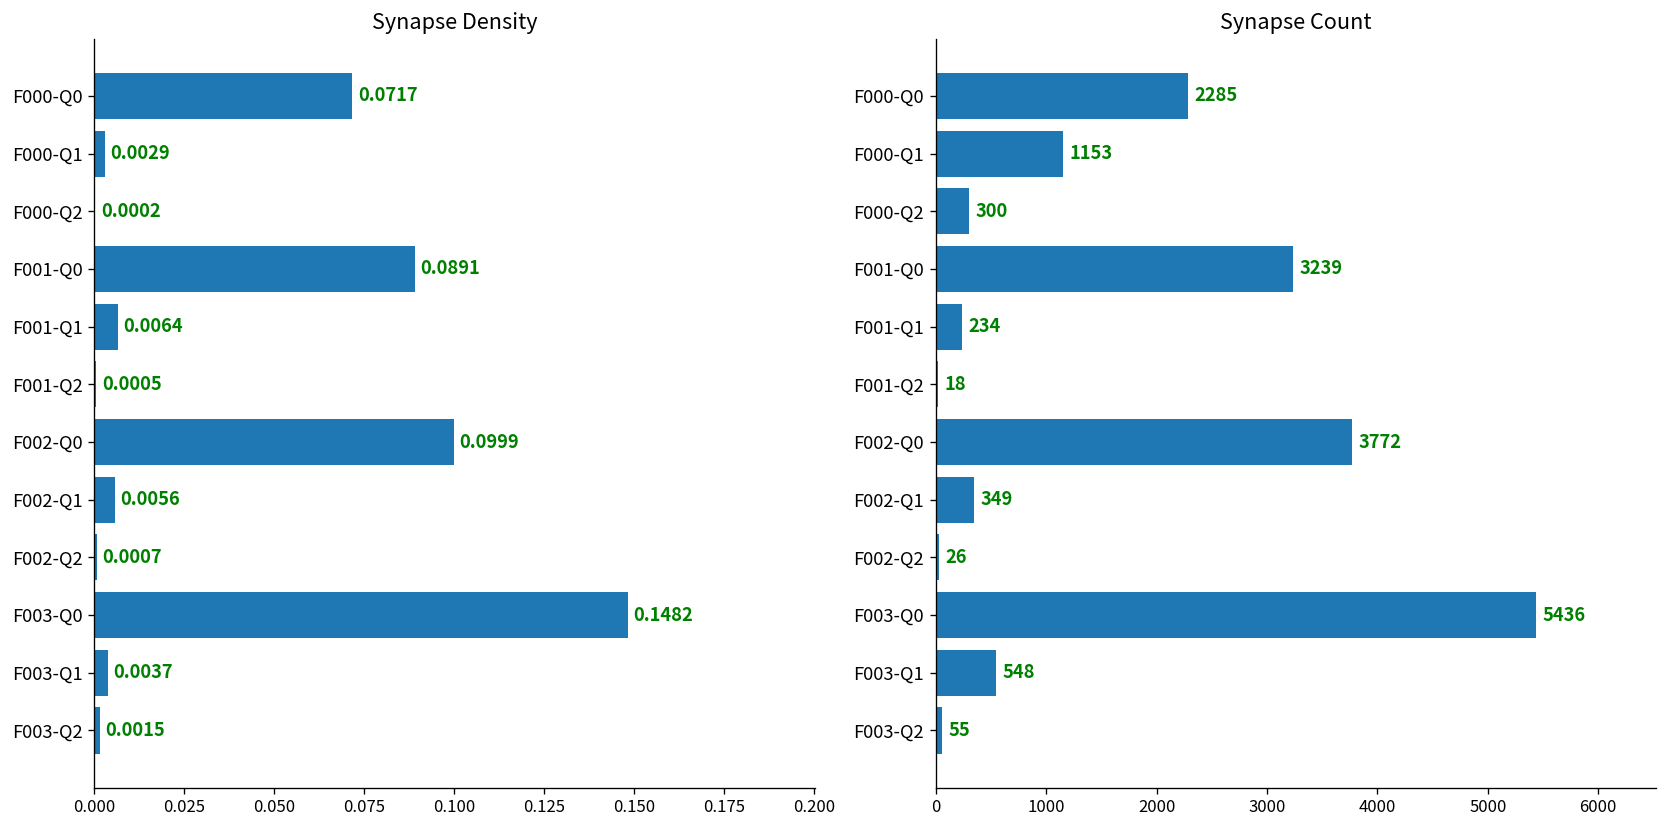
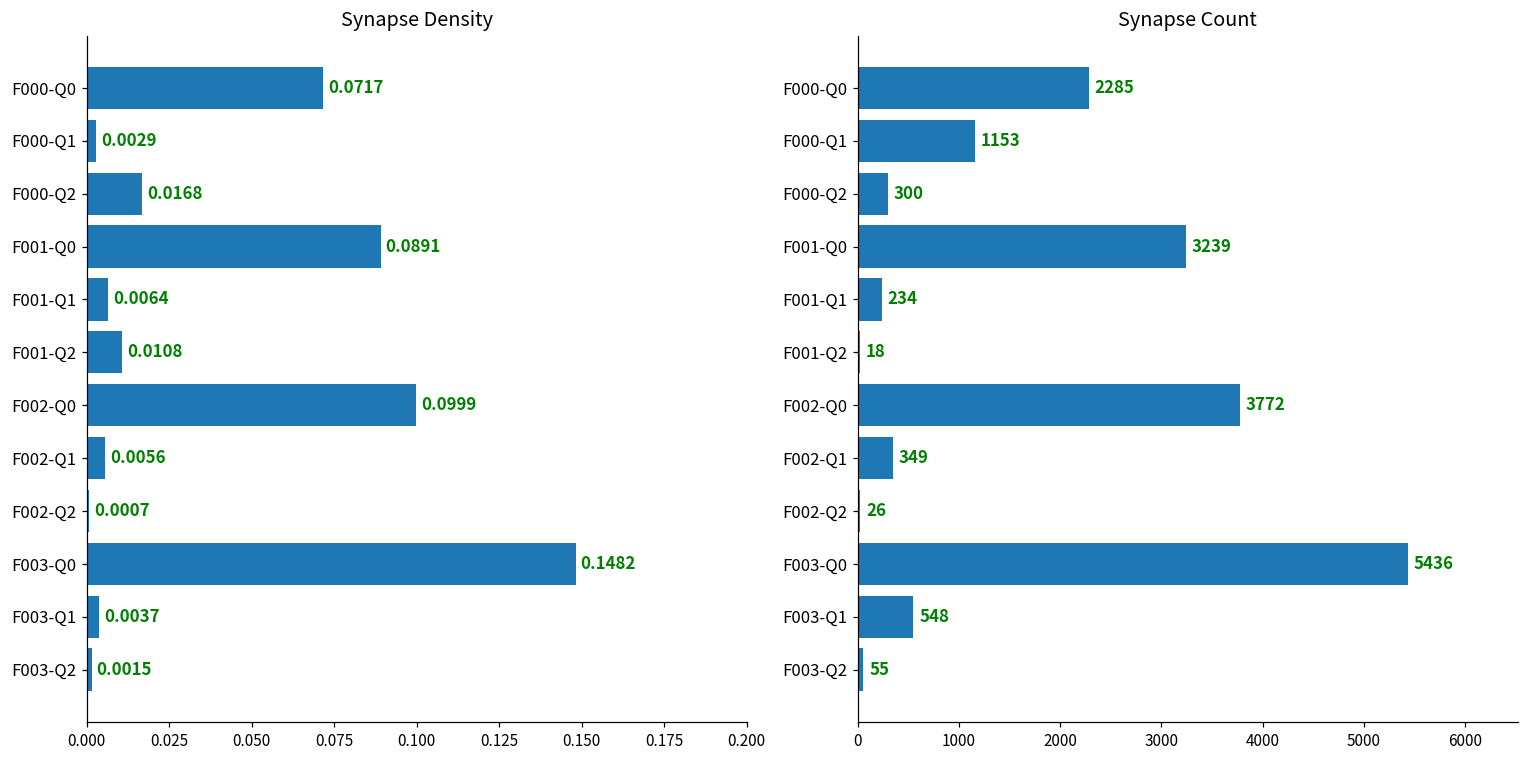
Synapse Density, F000-Q2: 0.0002 -> 0.0168
Synapse Density, F001-Q2: 0.0005 -> 0.0108
